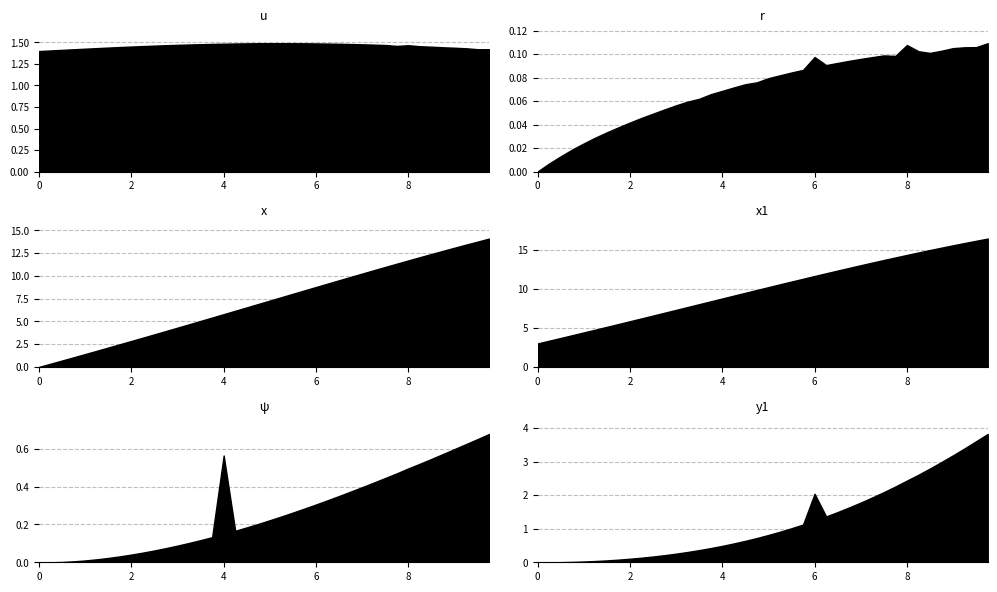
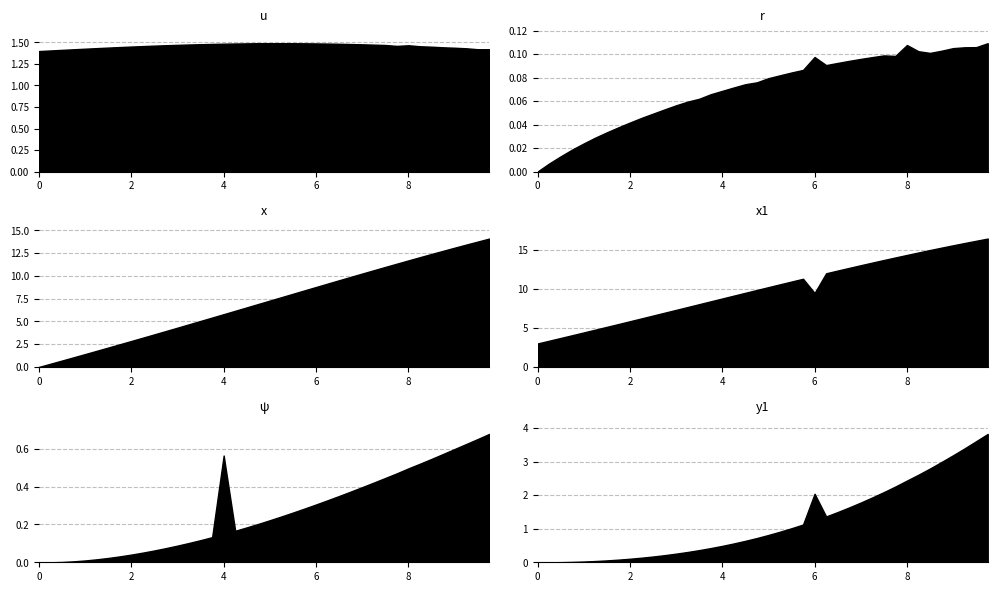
x1, 6: 12 -> 9
